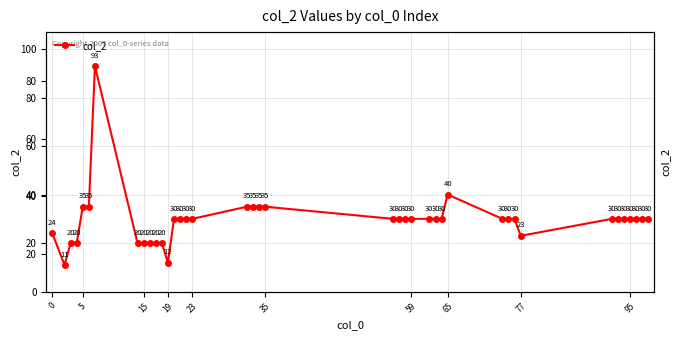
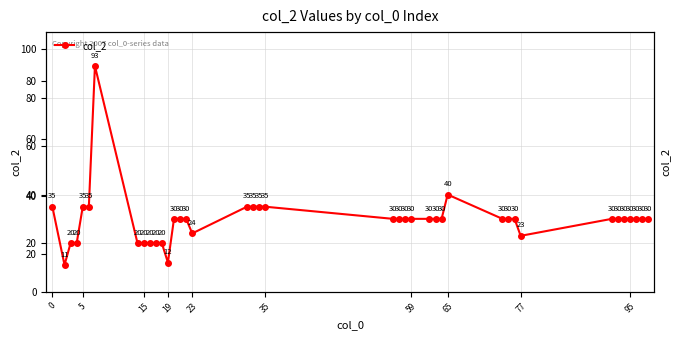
0: 24 -> 35
23: 30 -> 24
